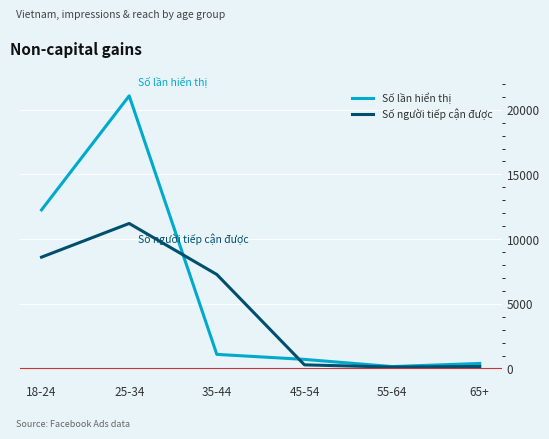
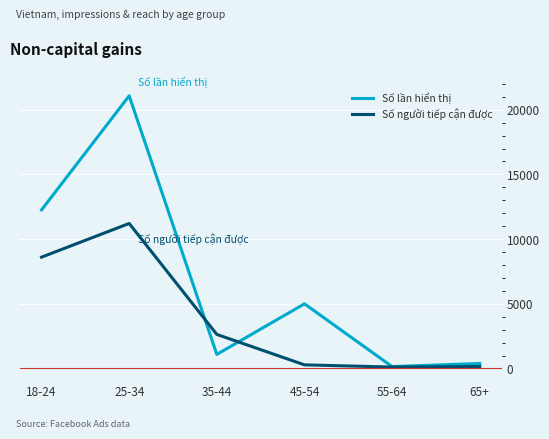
Số người tiếp cận được, 35-44: 7300 -> 2600
Số lần hiển thị, 45-54: 700 -> 5000
